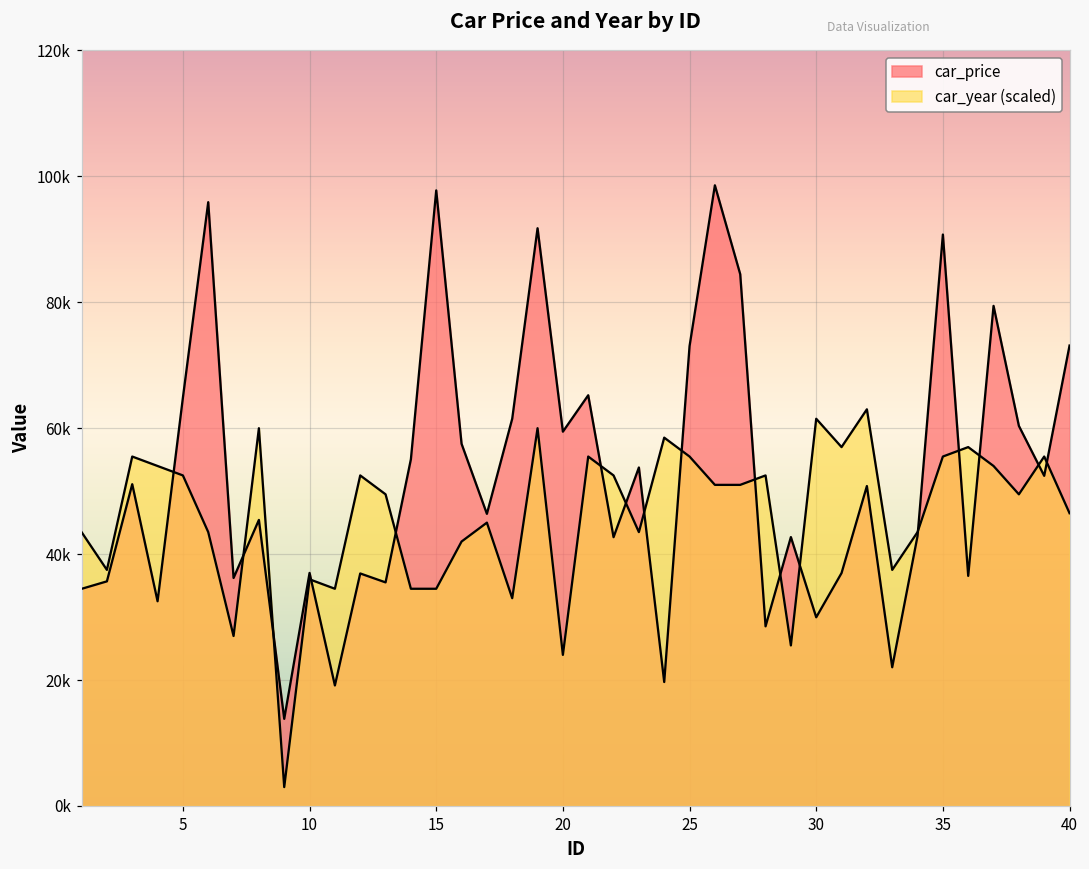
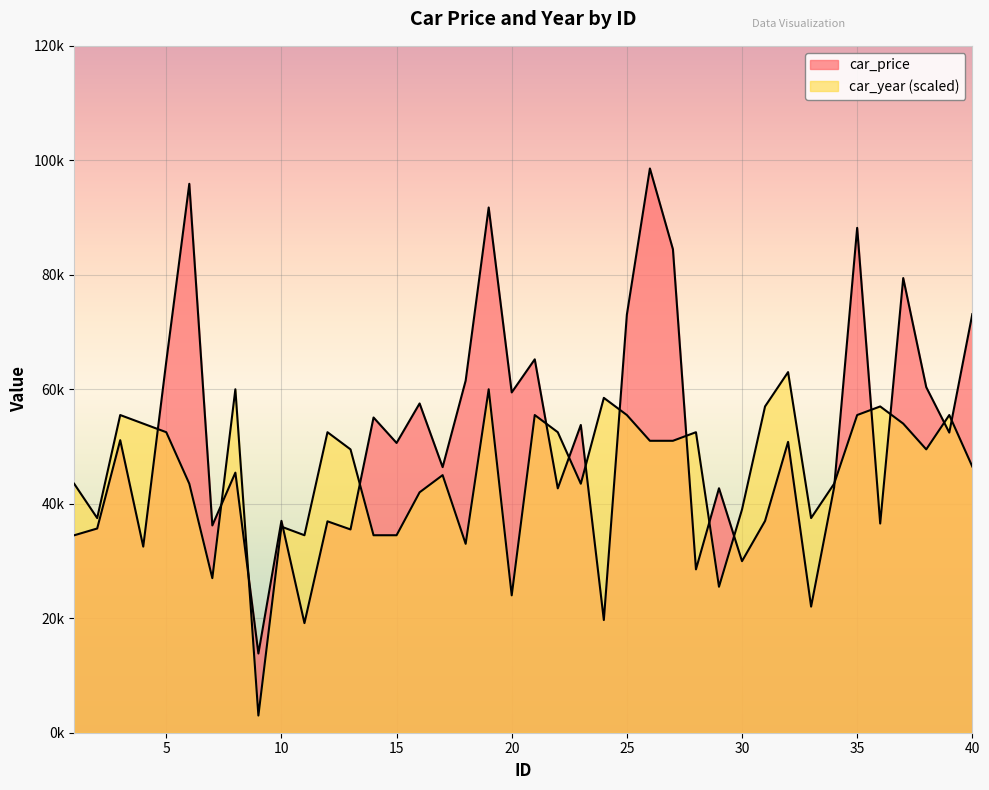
car_price, 15: 98000 -> 51000
car_year (scaled), 30: 62000 -> 39000
car_price, 35: 91000 -> 88000
